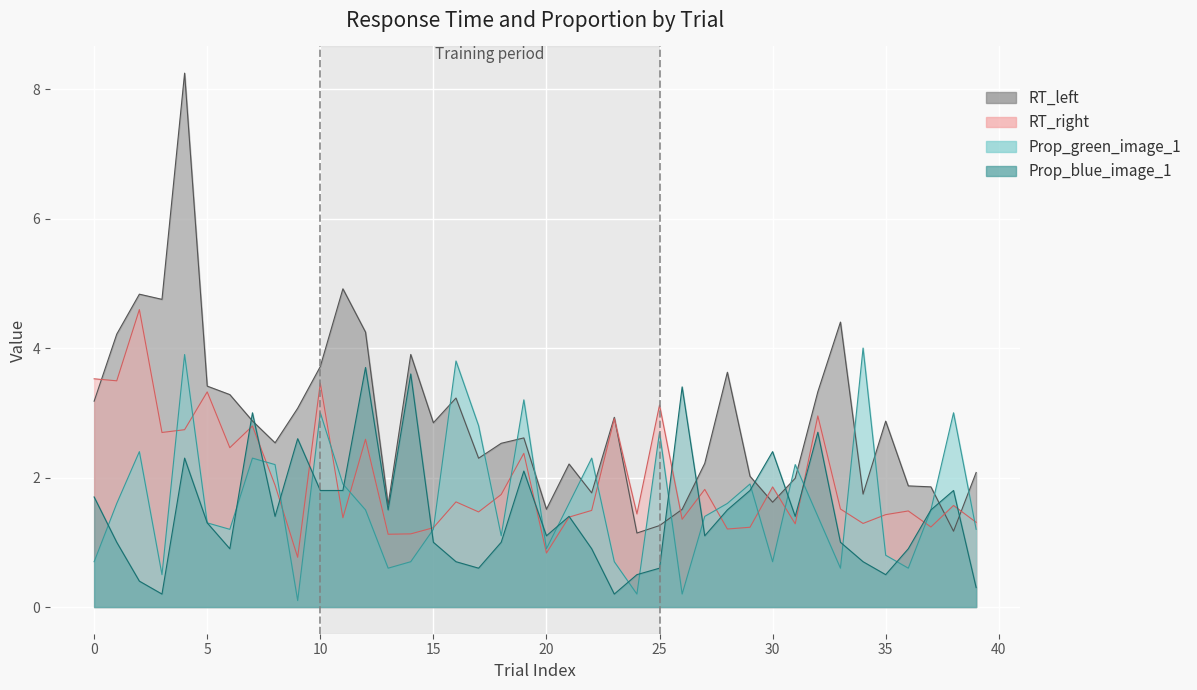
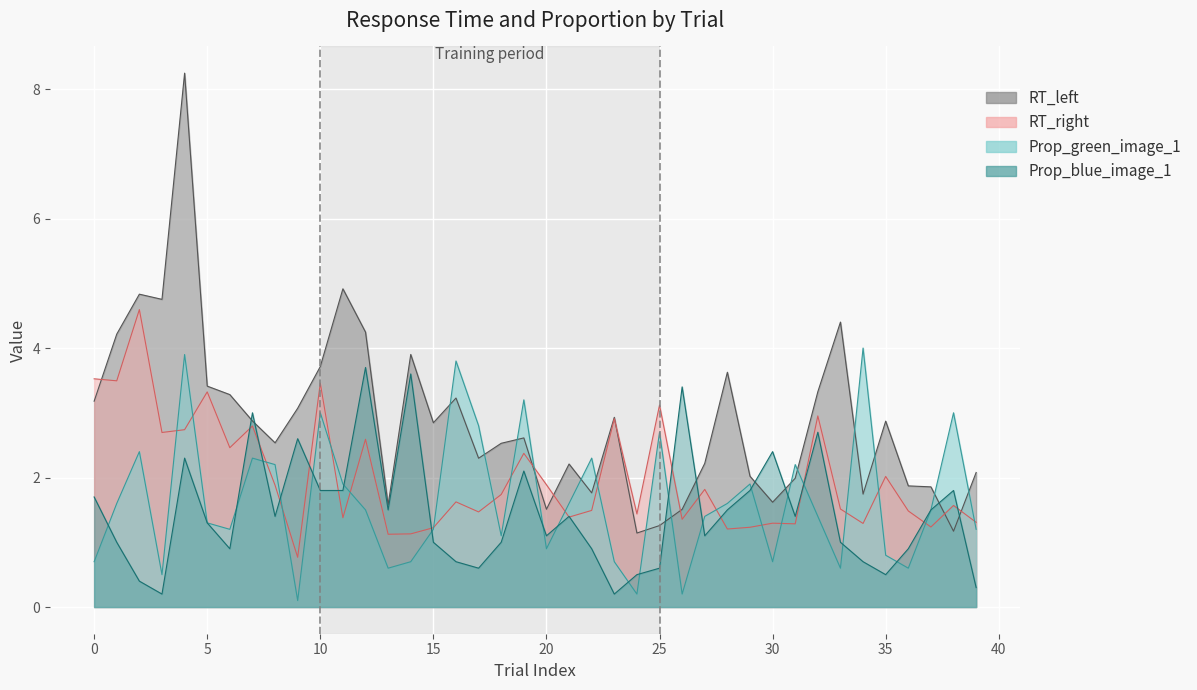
RT_right, 20: 0.8 -> 1.9
RT_right, 30: 1.9 -> 1.3
RT_right, 35: 1.4 -> 2.0
